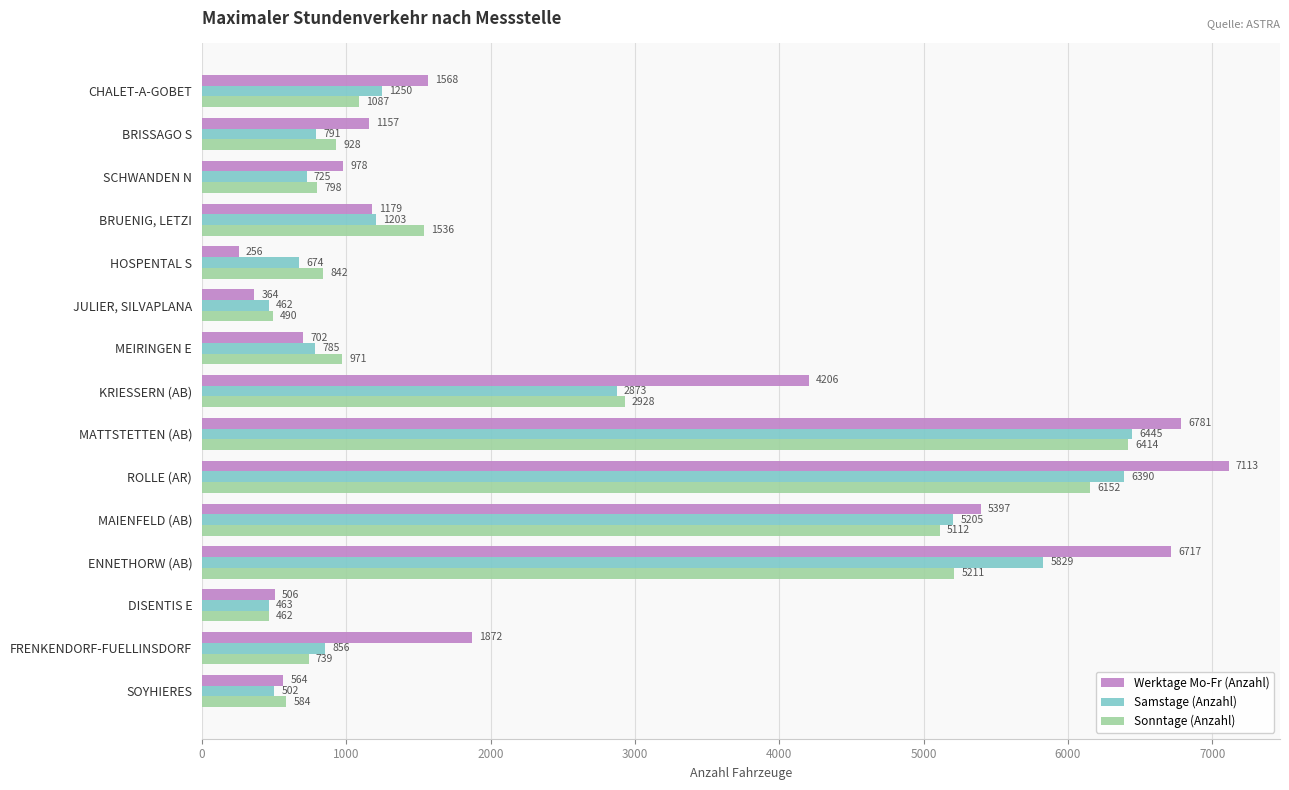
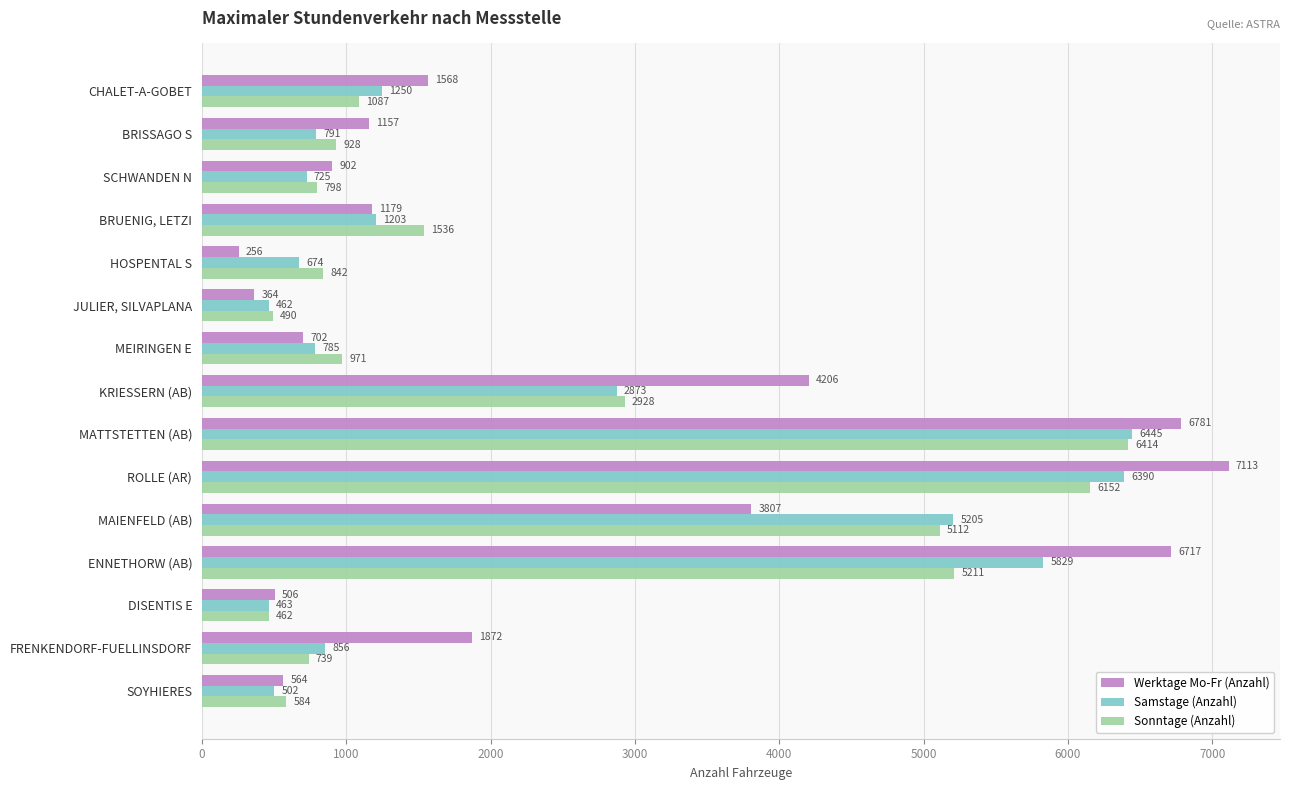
Werktage Mo-Fr (Anzahl), SCHWANDEN N: 978 -> 902
Werktage Mo-Fr (Anzahl), MAIENFELD (AB): 5397 -> 3807
